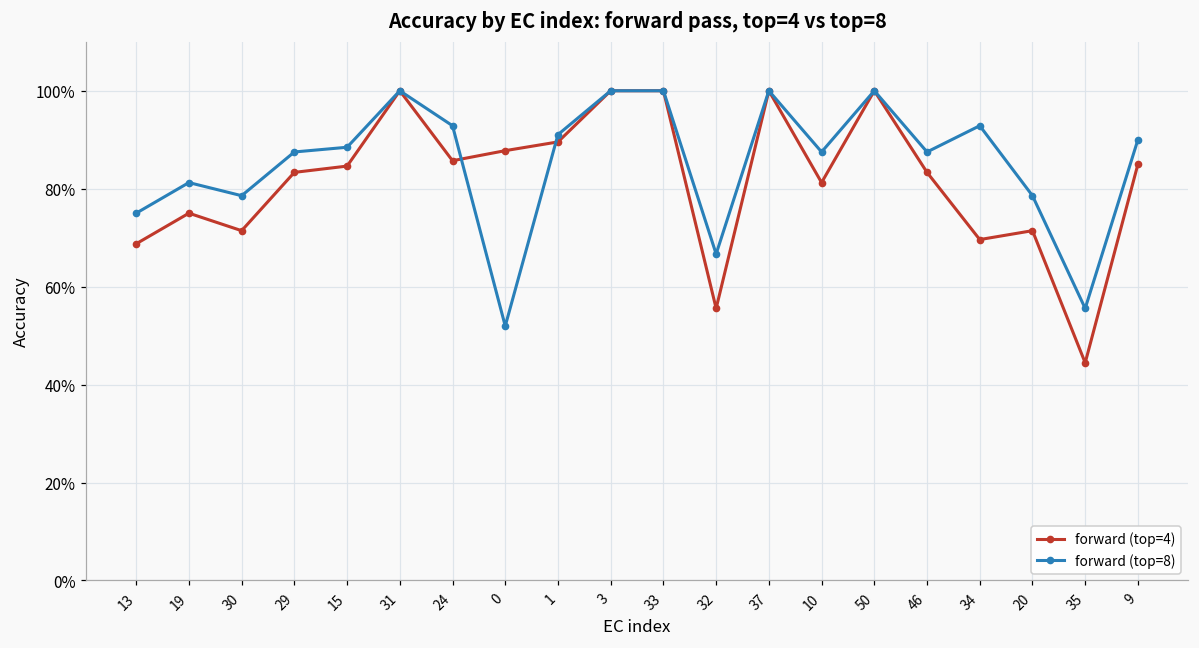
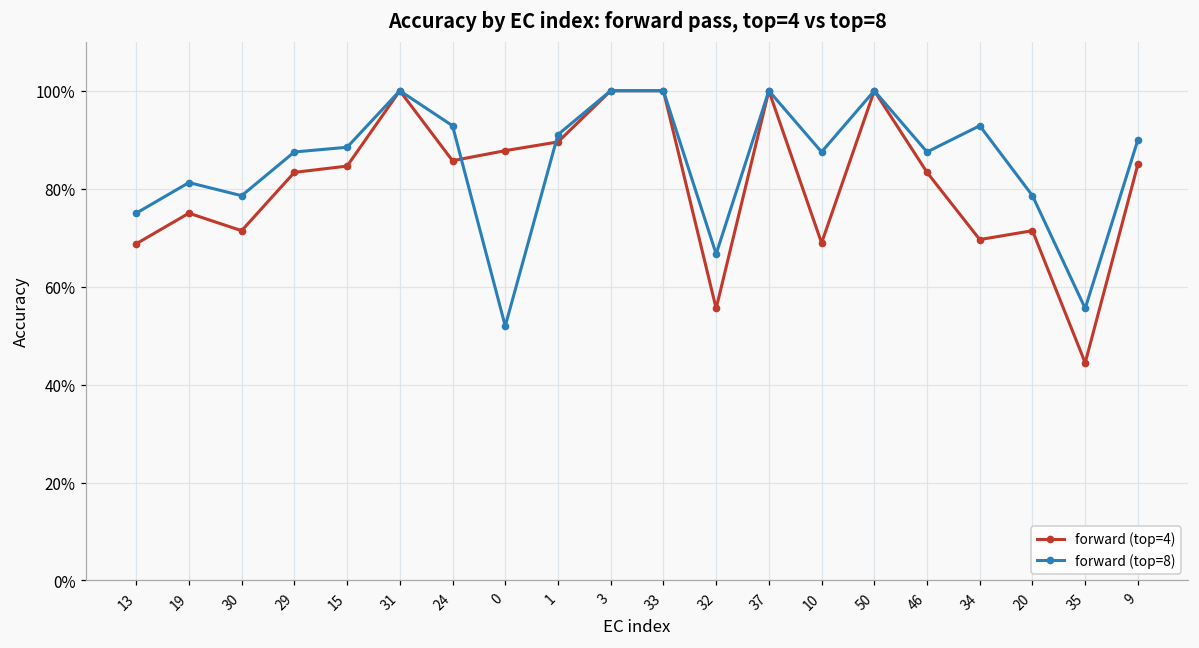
forward (top=4), 10: 81% -> 69%
